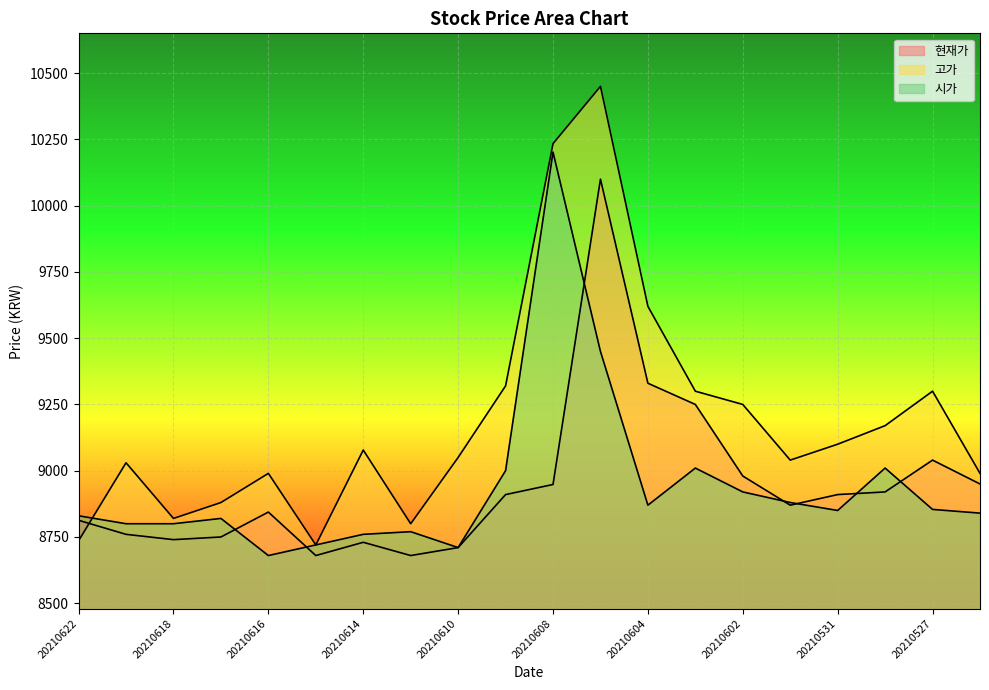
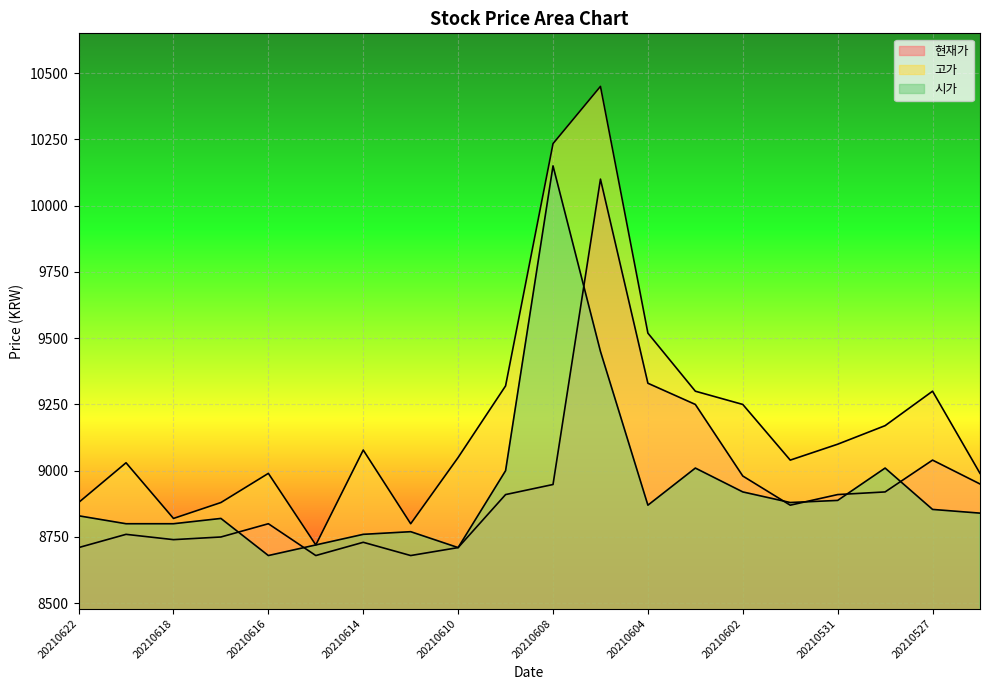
현재가, 20210622: 8810 -> 8710
고가, 20210622: 8740 -> 8880
현재가, 20210616: 8840 -> 8800
시가, 20210608: 10200 -> 10150
고가, 20210604: 9620 -> 9520
시가, 20210531: 8850 -> 8890
